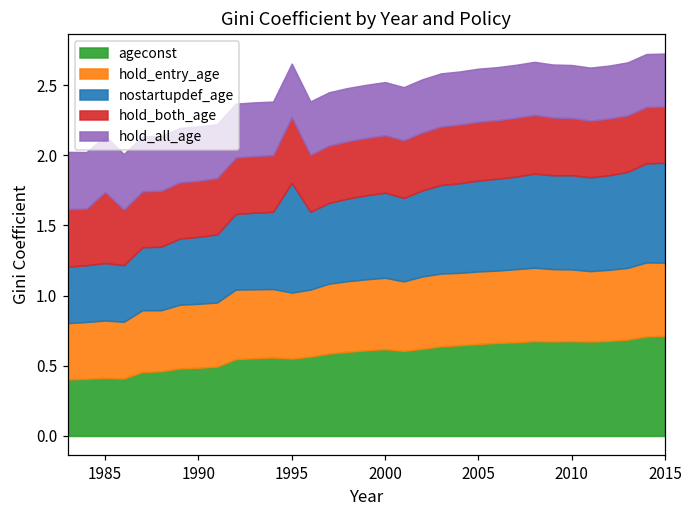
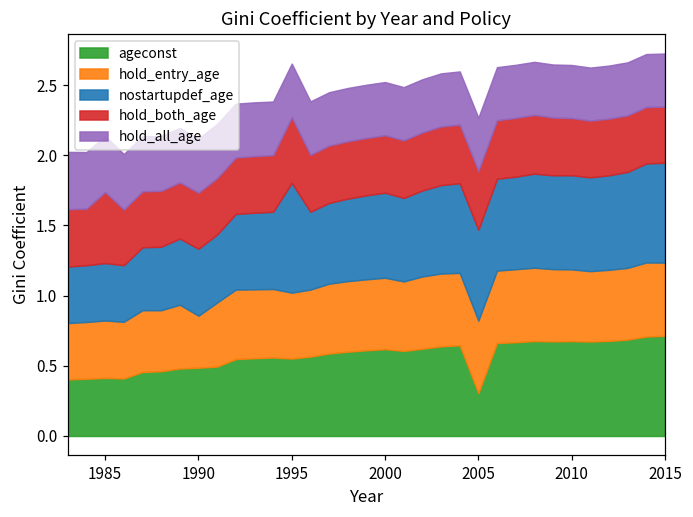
hold_entry_age, 1990: 0.46 -> 0.37
ageconst, 2005: 0.66 -> 0.31
